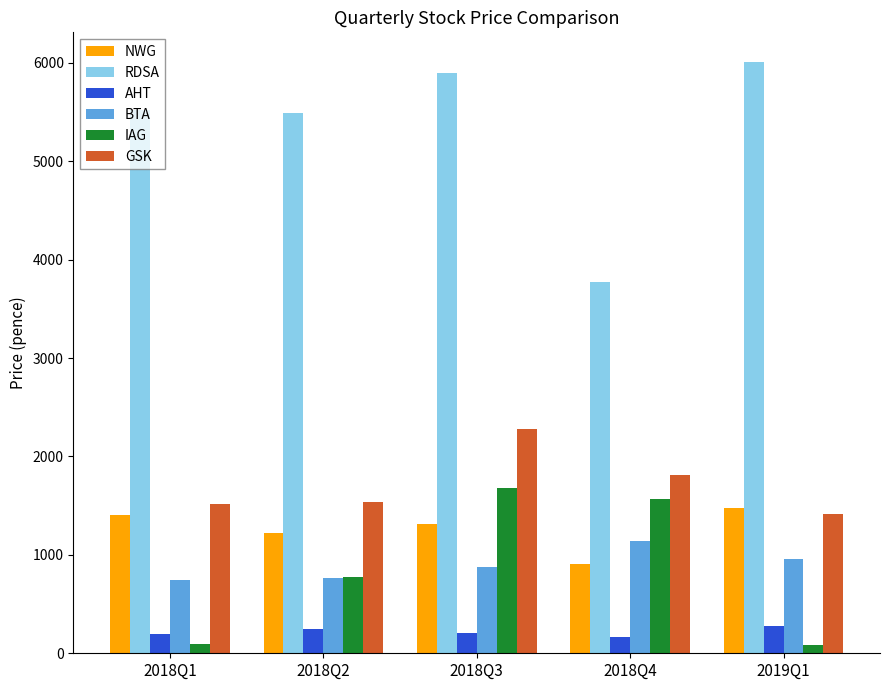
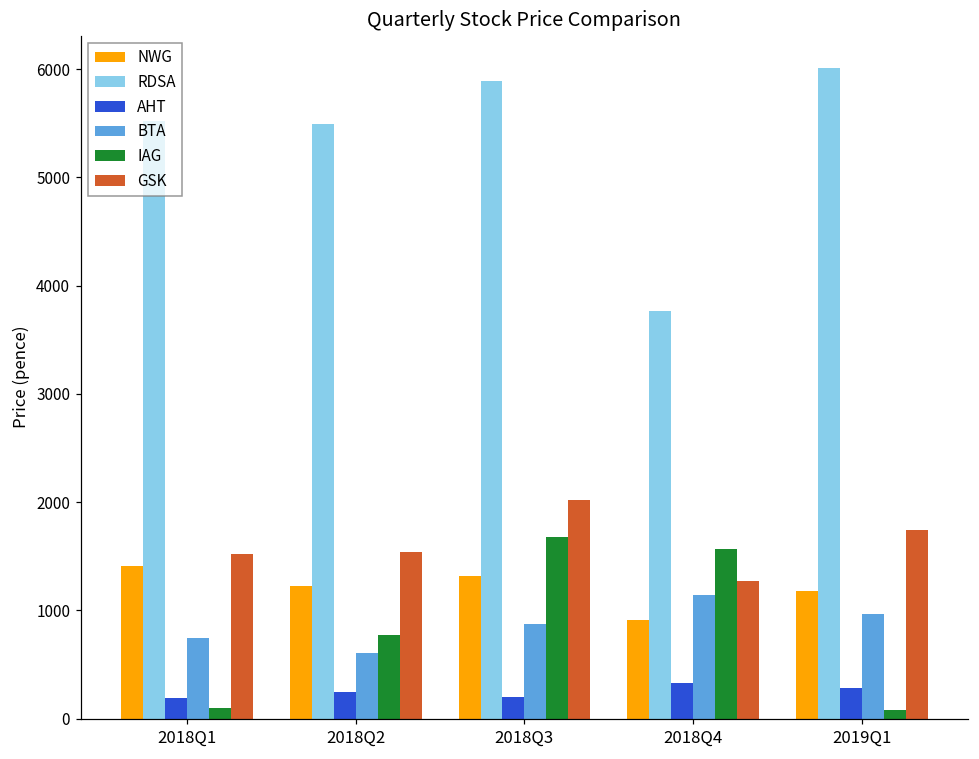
BTA, 2018Q2: 800 -> 600
GSK, 2018Q3: 2300 -> 2000
AHT, 2018Q4: 200 -> 300
GSK, 2018Q4: 1800 -> 1300
NWG, 2019Q1: 1500 -> 1200
GSK, 2019Q1: 1400 -> 1700
